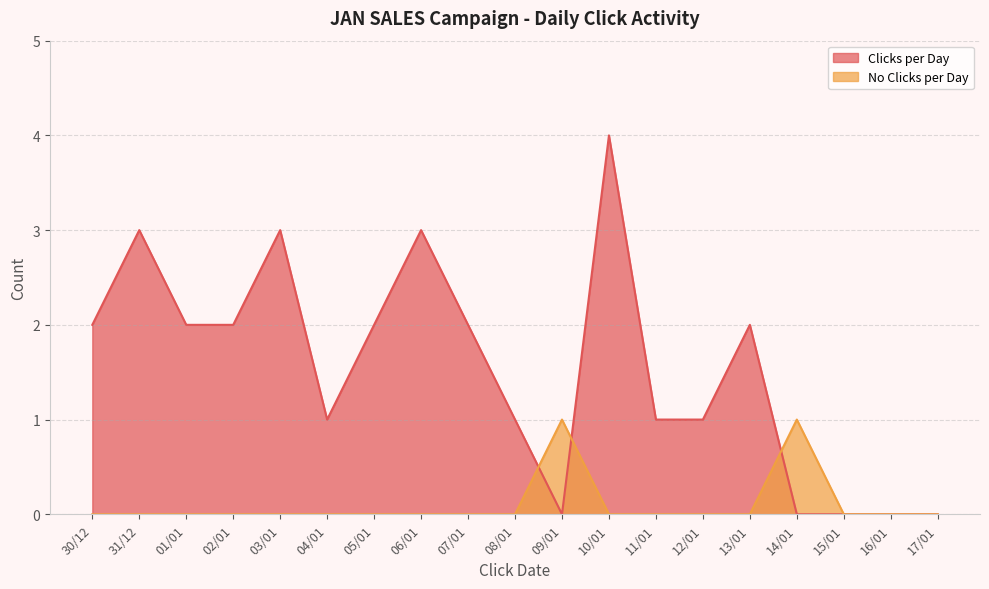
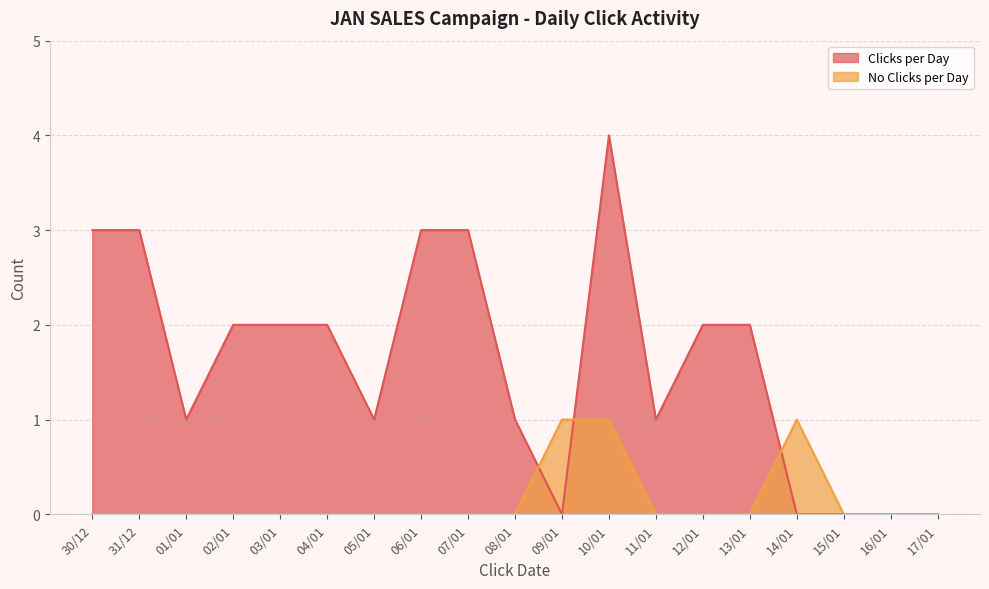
Clicks per Day, 30/12: 2 -> 3
Clicks per Day, 01/01: 2 -> 1
Clicks per Day, 03/01: 3 -> 2
Clicks per Day, 04/01: 1 -> 2
Clicks per Day, 05/01: 2 -> 1
Clicks per Day, 07/01: 2 -> 3
No Clicks per Day, 10/01: 0 -> 1
Clicks per Day, 12/01: 1 -> 2
